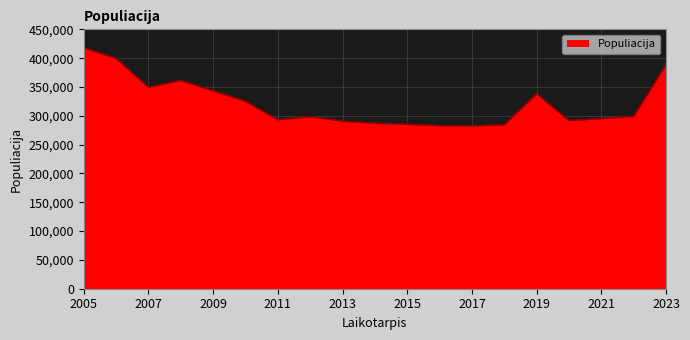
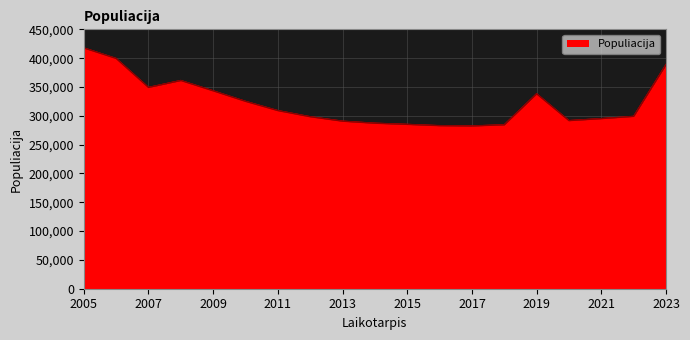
2011: 290,000 -> 310,000
